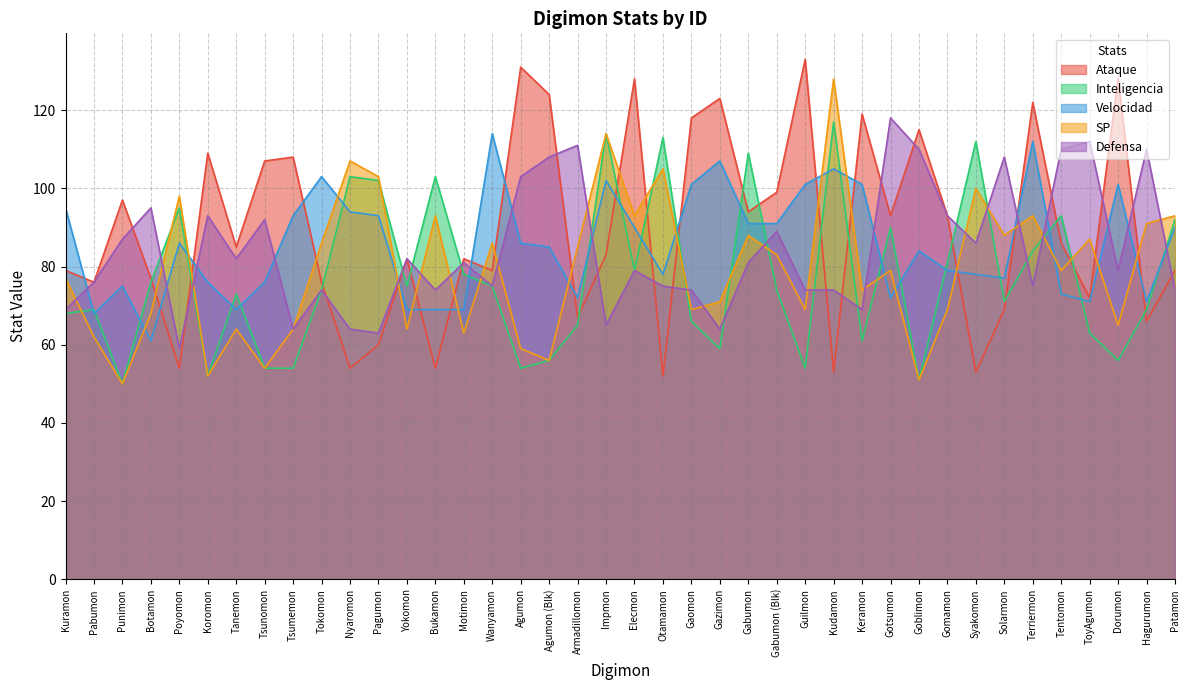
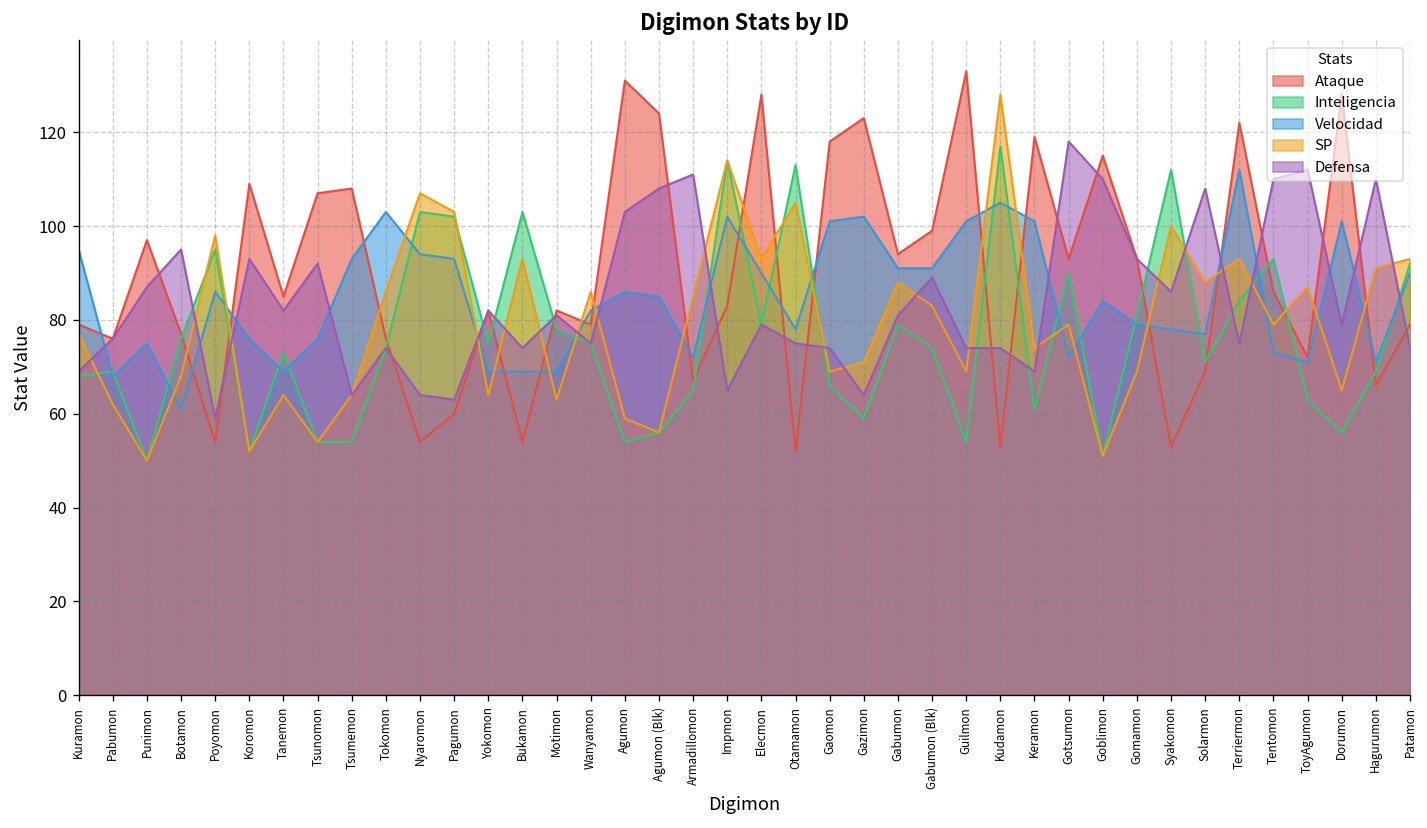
Velocidad, Wanyamon: 114 -> 82
Velocidad, Gazimon: 107 -> 102
Inteligencia, Gabumon: 109 -> 79
